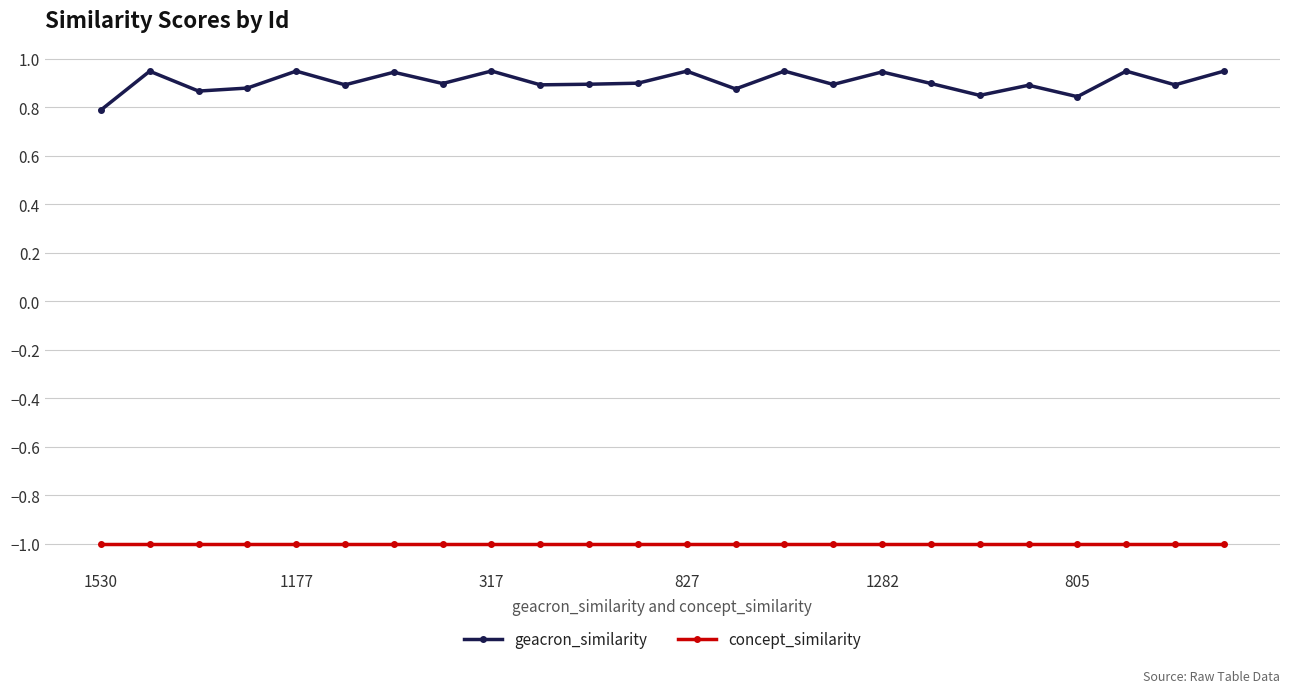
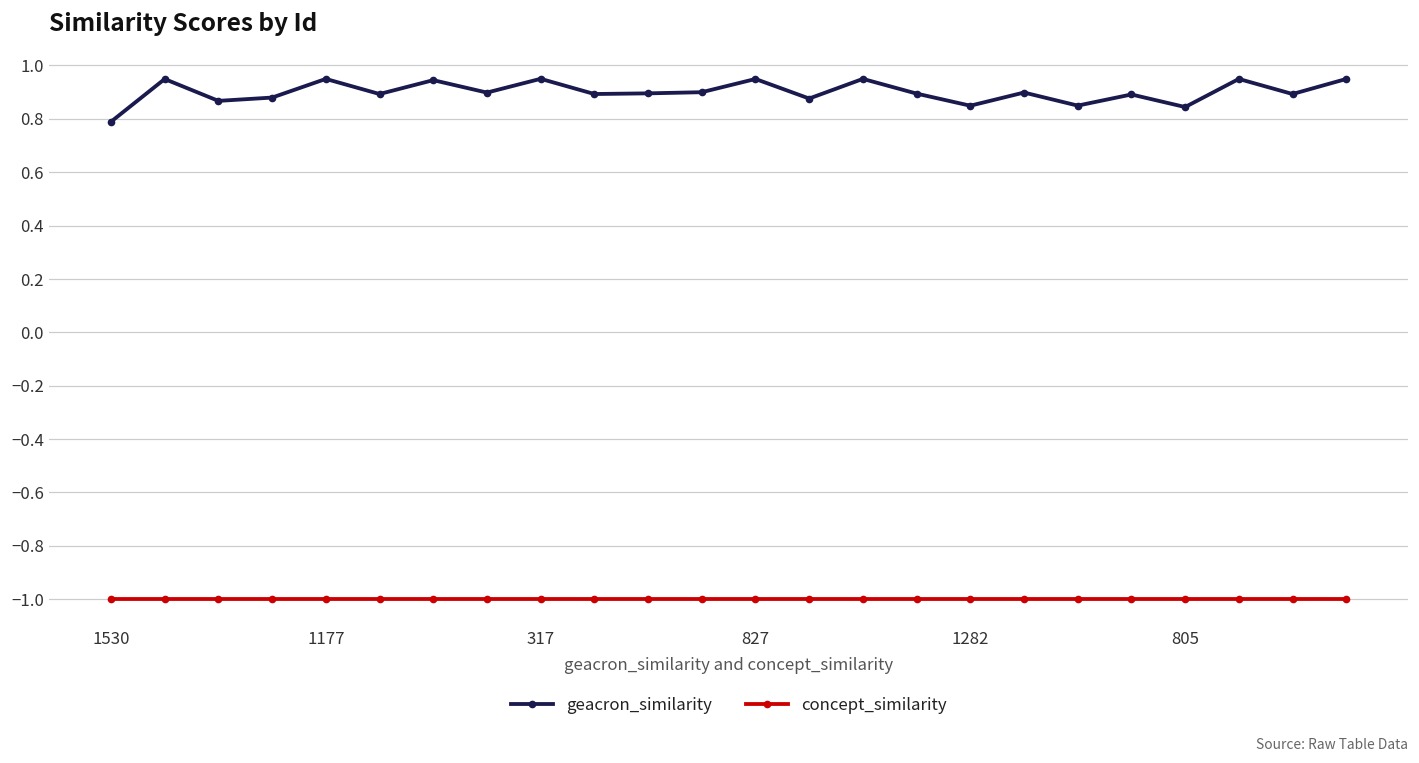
geacron_similarity, 1282: 0.95 -> 0.85
